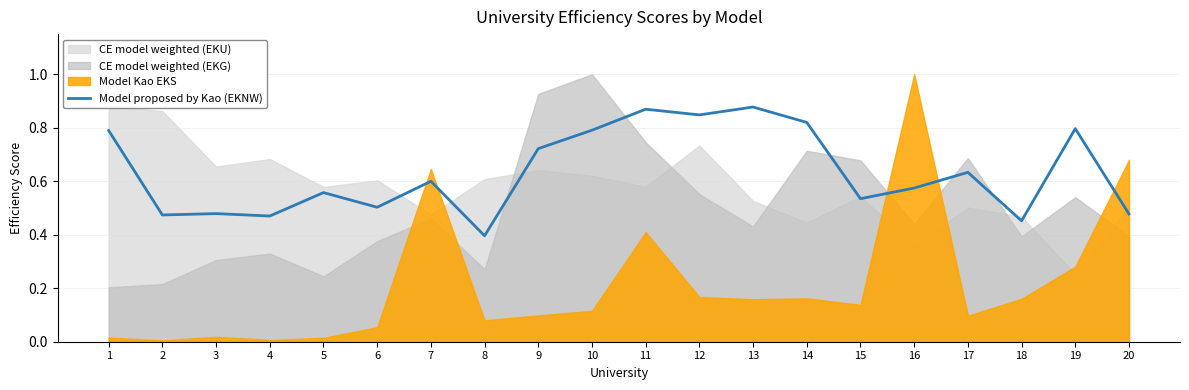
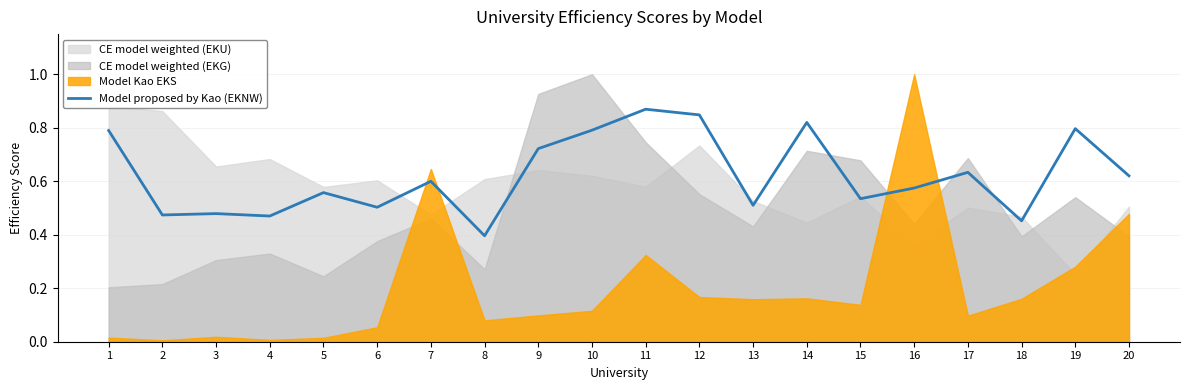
Model Kao EKS, 11: 0.41 -> 0.32
Model proposed by Kao (EKNW), 13: 0.88 -> 0.51
Model proposed by Kao (EKNW), 20: 0.48 -> 0.62
Model Kao EKS, 20: 0.68 -> 0.48
